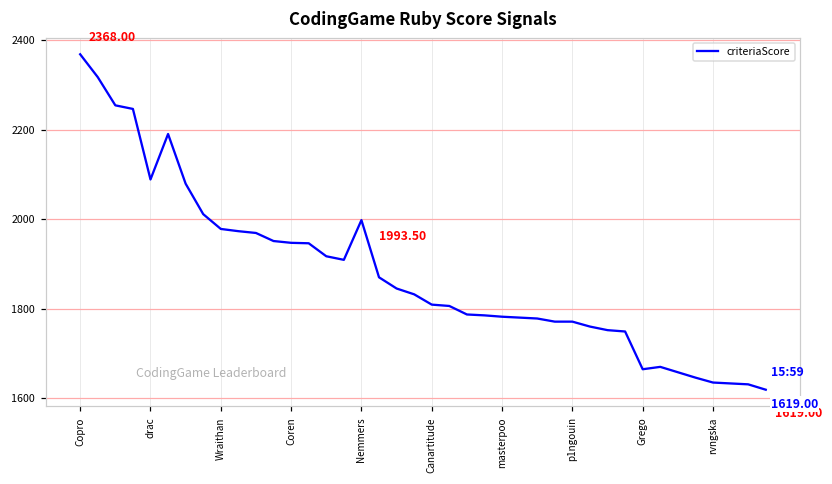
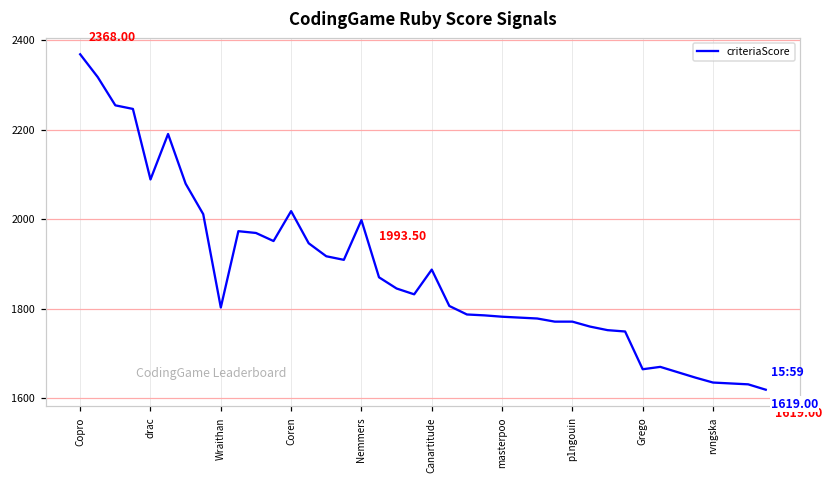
Wraithan: 1980 -> 1800
Coren: 1950 -> 2020
Canartitude: 1810 -> 1890
